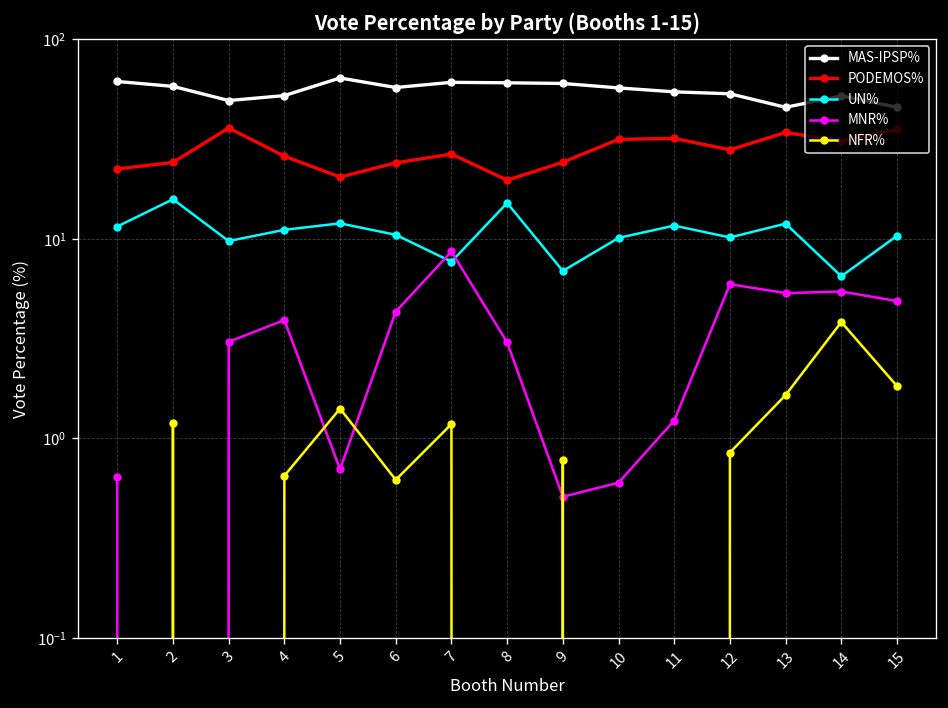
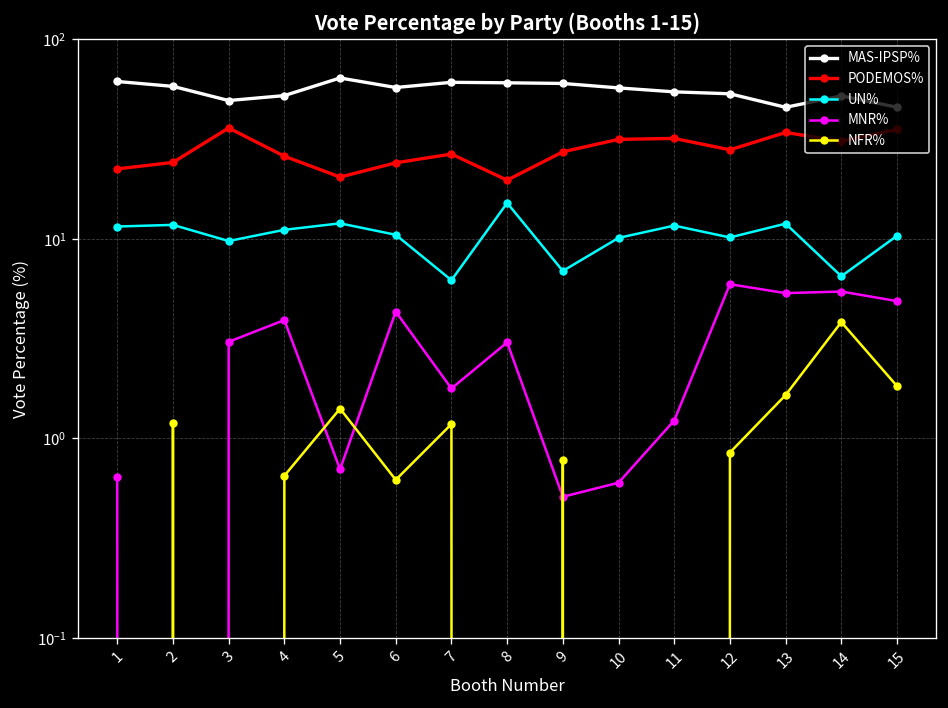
UN%, 2: 16 -> 12
UN%, 7: 8 -> 6.2
MNR%, 7: 9 -> 1.8
PODEMOS%, 9: 24 -> 27
